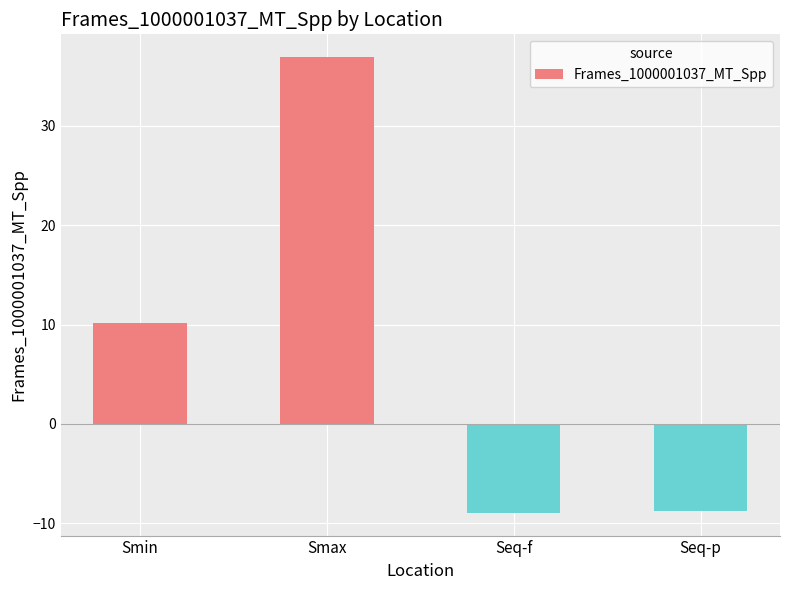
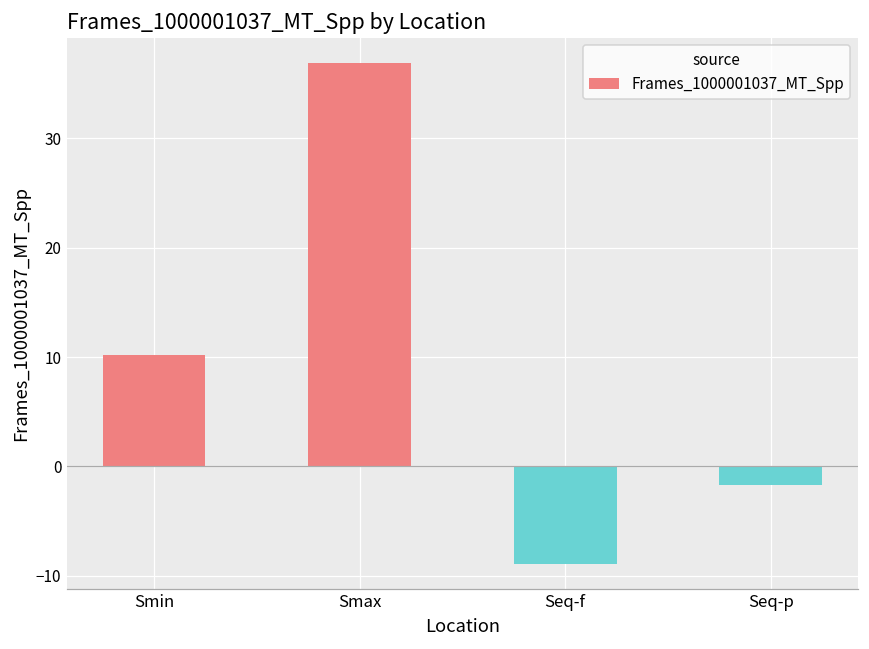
Seq-p: -9 -> -2
